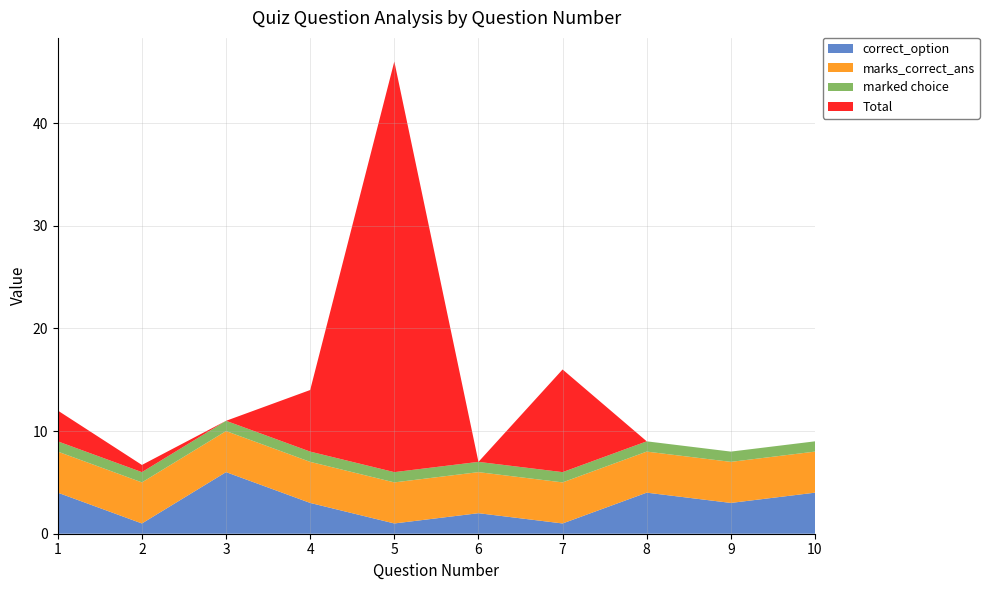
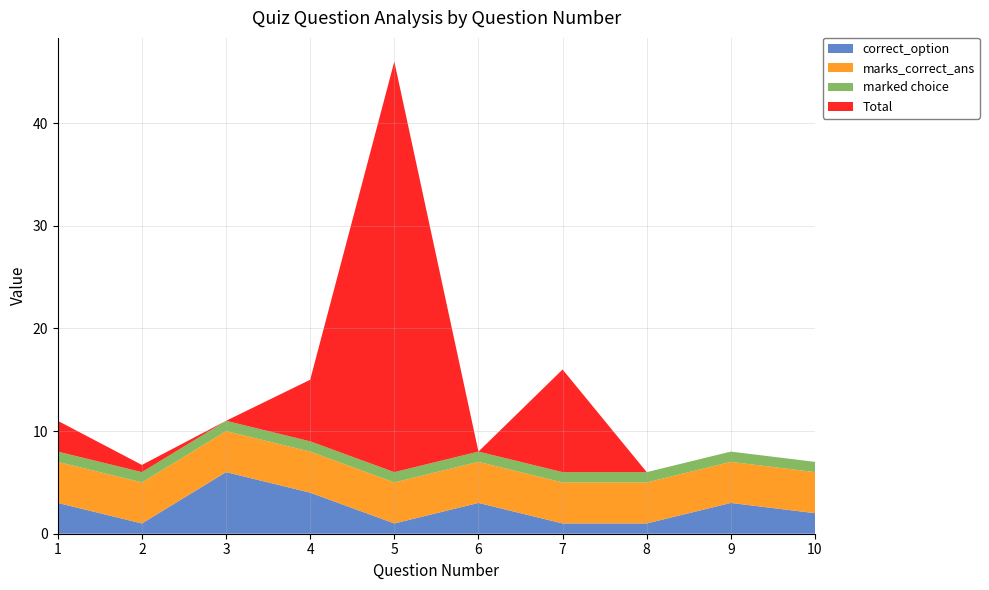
correct_option, 1: 4 -> 3
correct_option, 4: 3 -> 4
correct_option, 6: 2 -> 3
correct_option, 8: 4 -> 1
correct_option, 10: 4 -> 2
